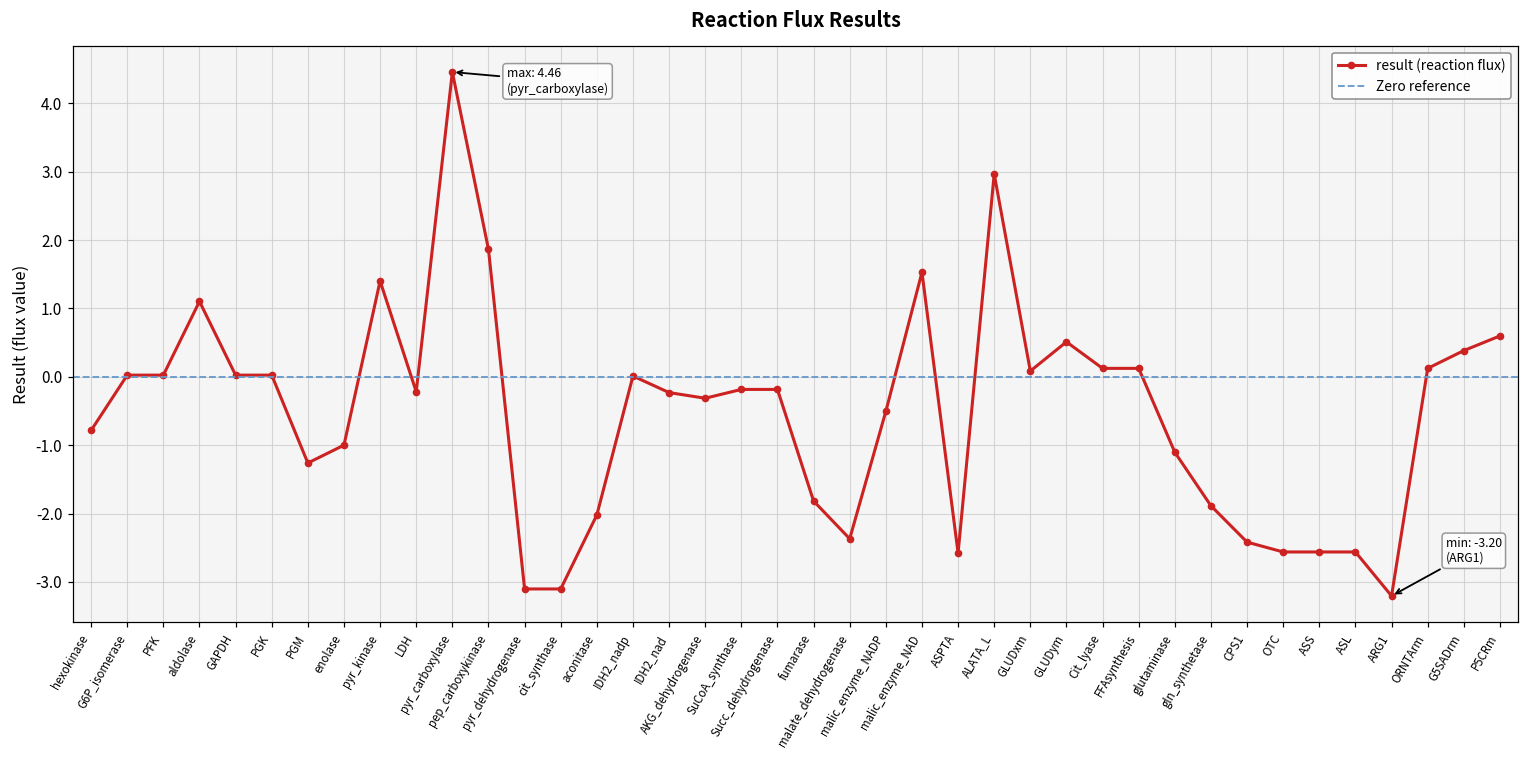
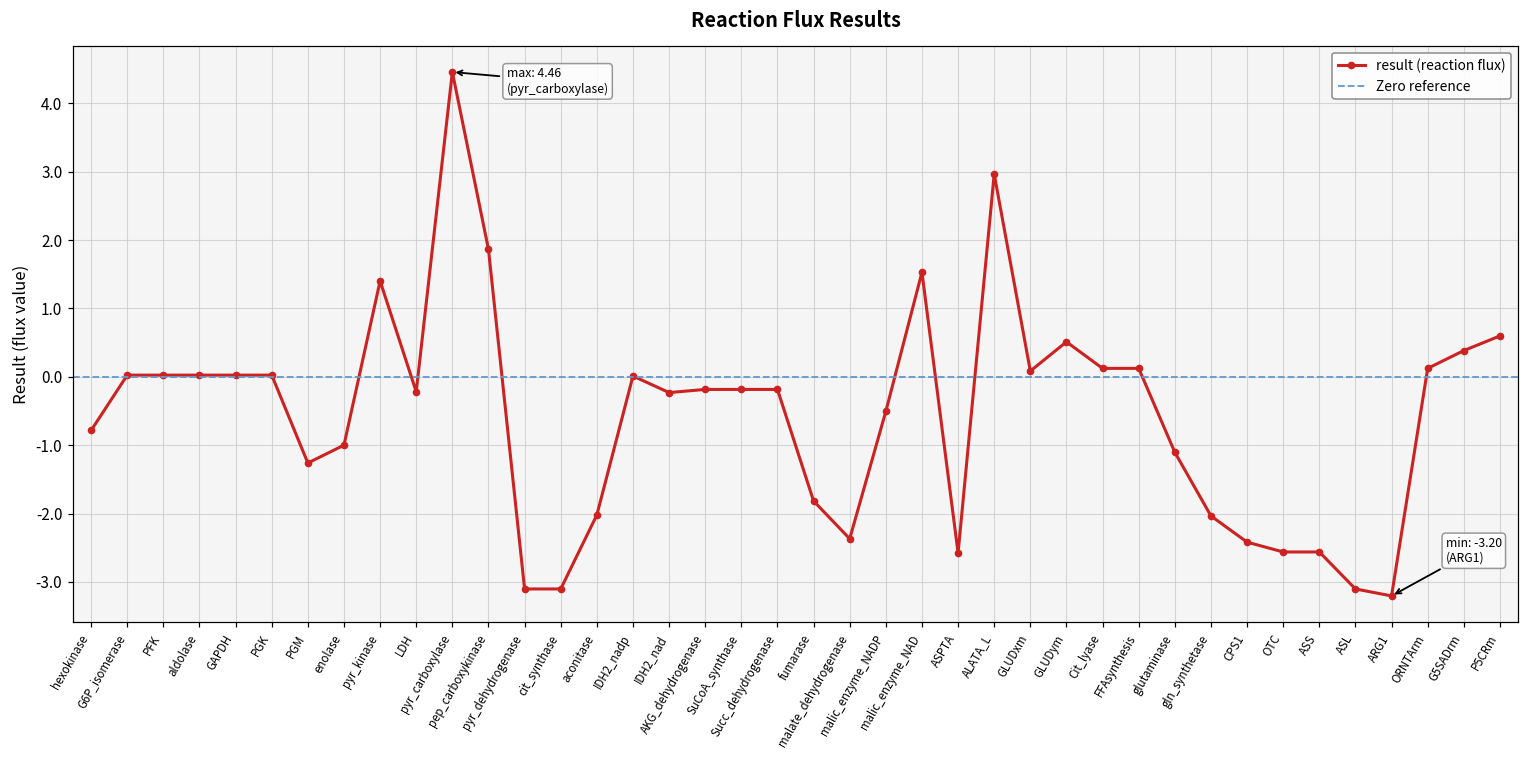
aldolase: 1.1 -> 0.0
AKG_dehydrogenase: -0.3 -> -0.2
gln_synthetase: -1.9 -> -2.0
ASL: -2.6 -> -3.1
